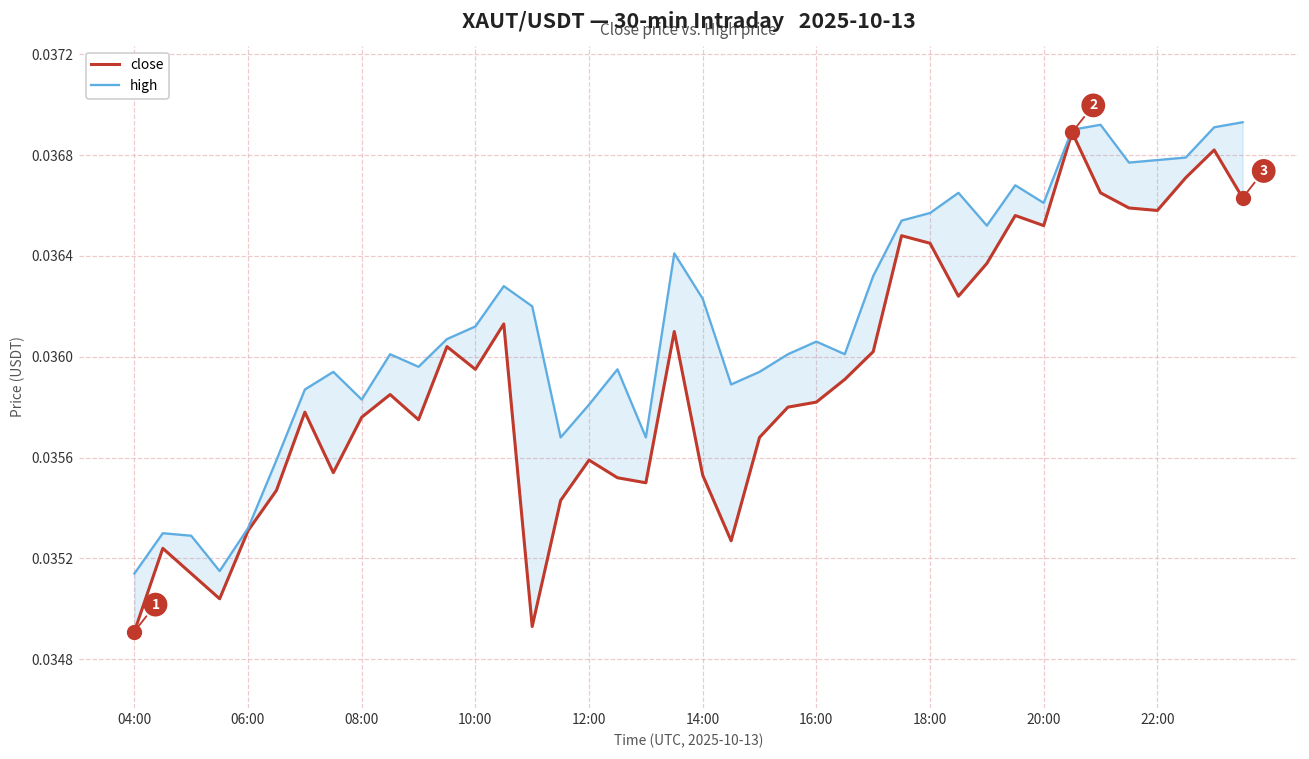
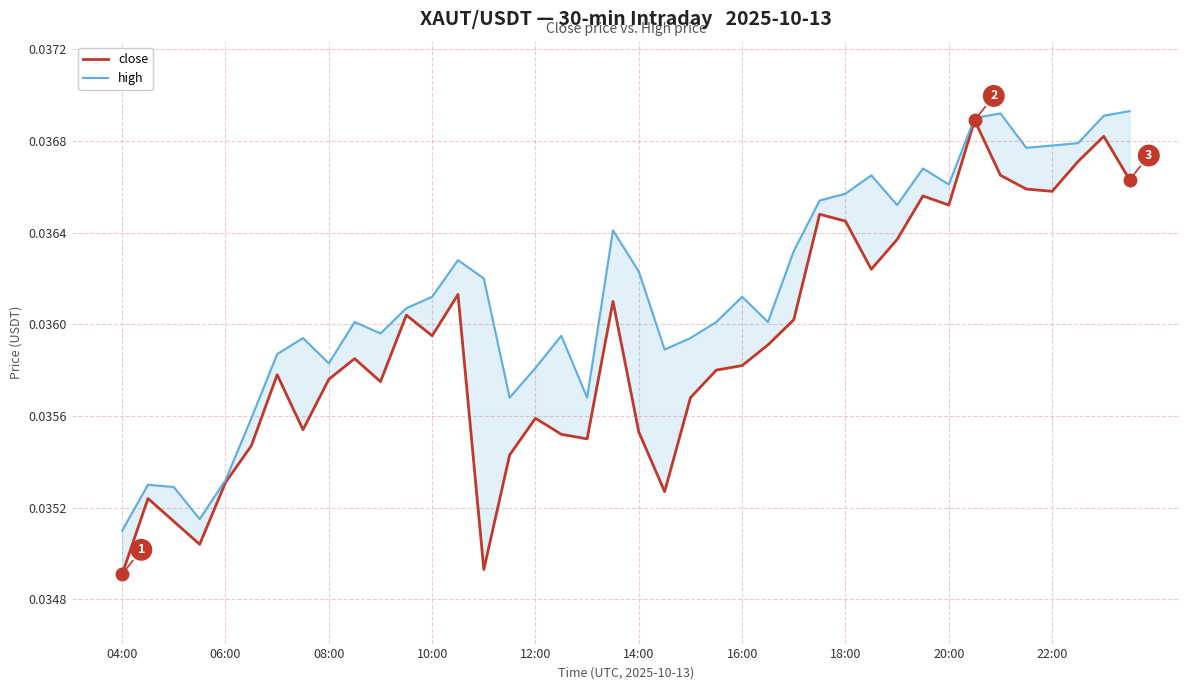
high, 04:00: 0.03514 -> 0.03510
high, 16:00: 0.03606 -> 0.03612
